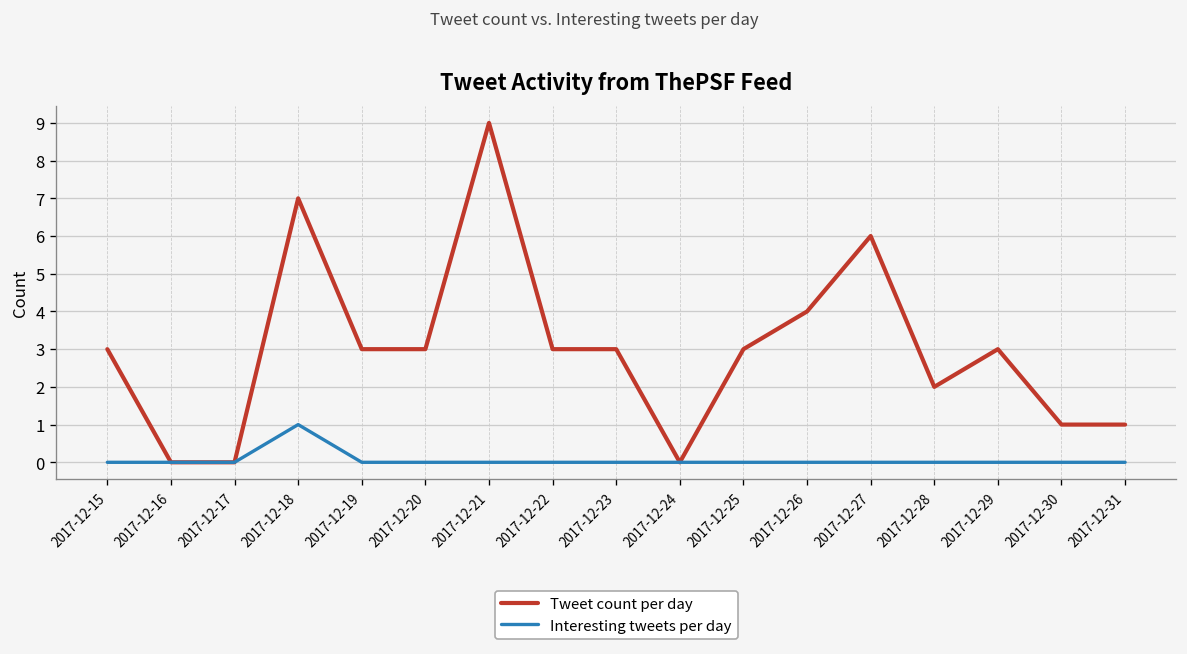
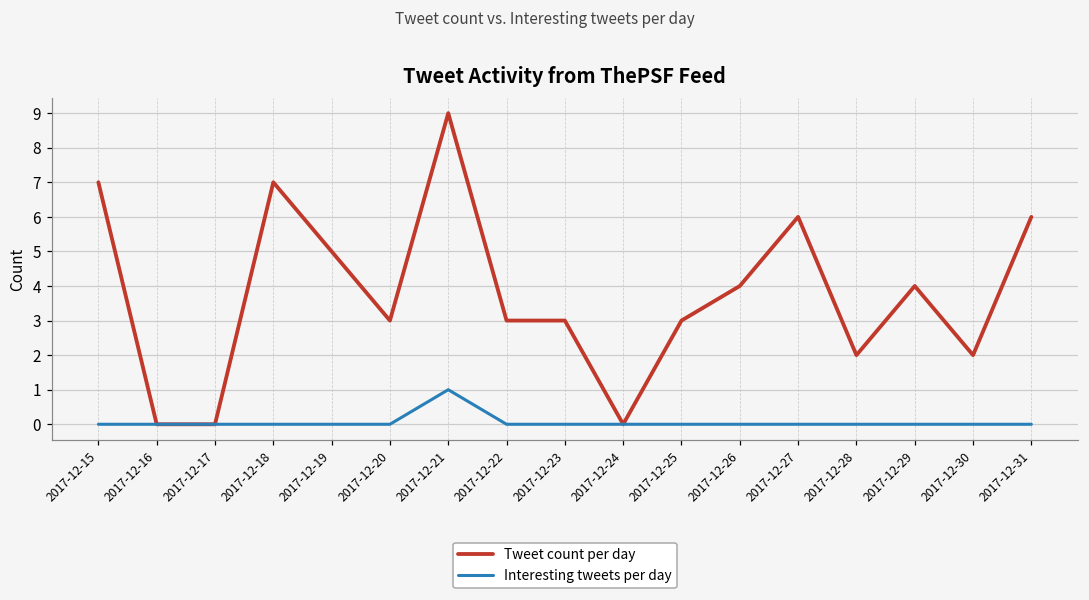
Tweet count per day, 2017-12-15: 3 -> 7
Interesting tweets per day, 2017-12-18: 1 -> 0
Tweet count per day, 2017-12-19: 3 -> 5
Interesting tweets per day, 2017-12-21: 0 -> 1
Tweet count per day, 2017-12-29: 3 -> 4
Tweet count per day, 2017-12-30: 1 -> 2
Tweet count per day, 2017-12-31: 1 -> 6
